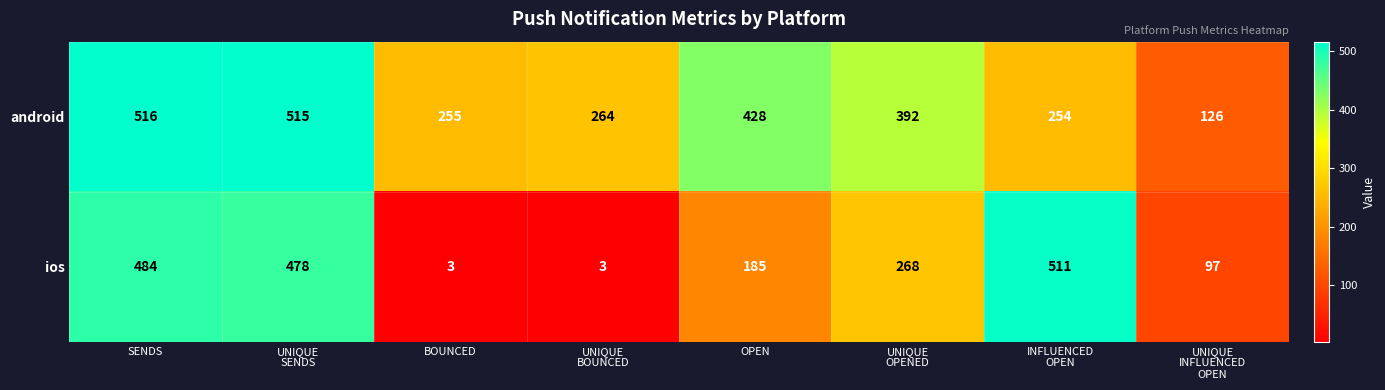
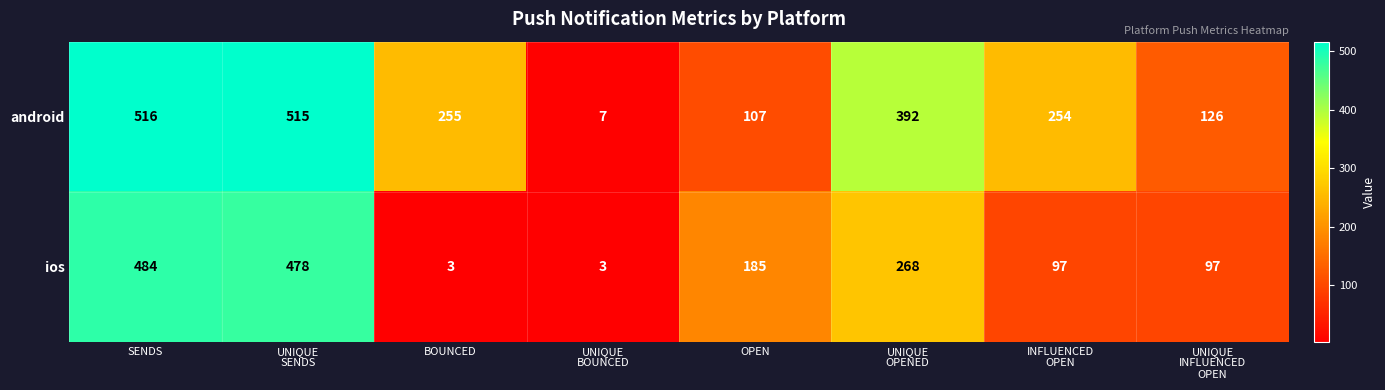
android, UNIQUE BOUNCED: 264 -> 7
android, OPEN: 428 -> 107
ios, INFLUENCED OPEN: 511 -> 97
